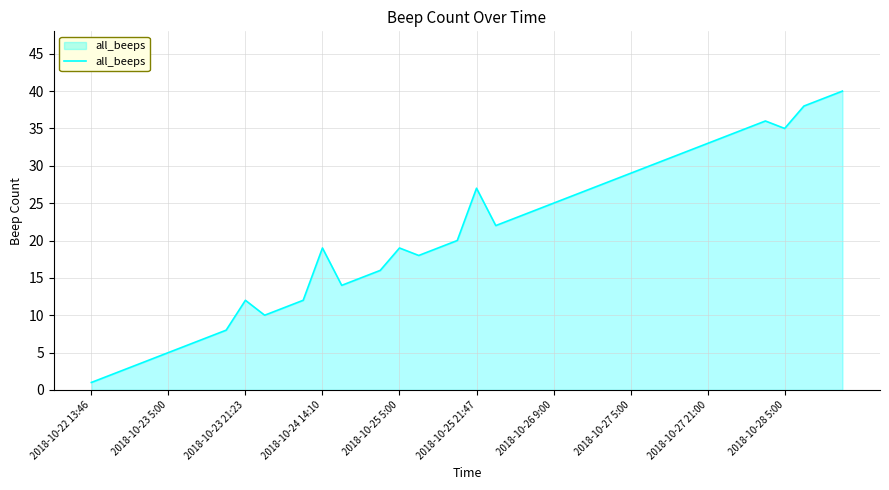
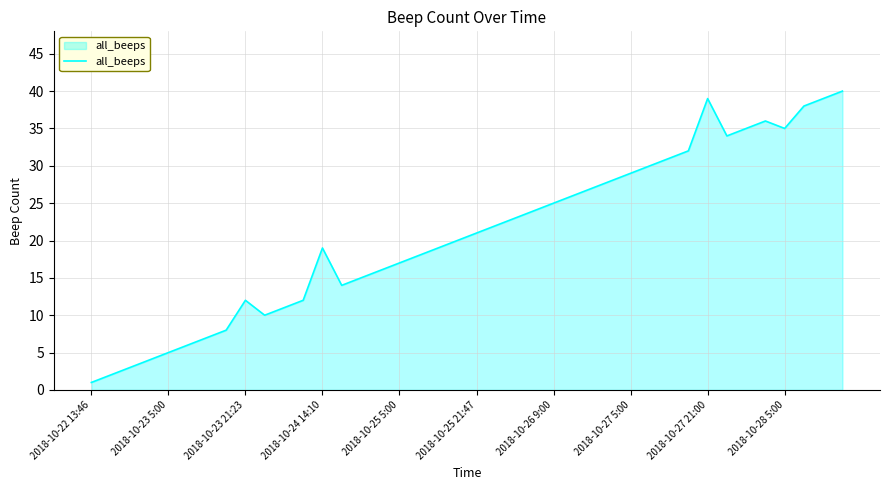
2018-10-25 5:00: 19 -> 17
2018-10-25 21:47: 27 -> 21
2018-10-27 21:00: 33 -> 39
